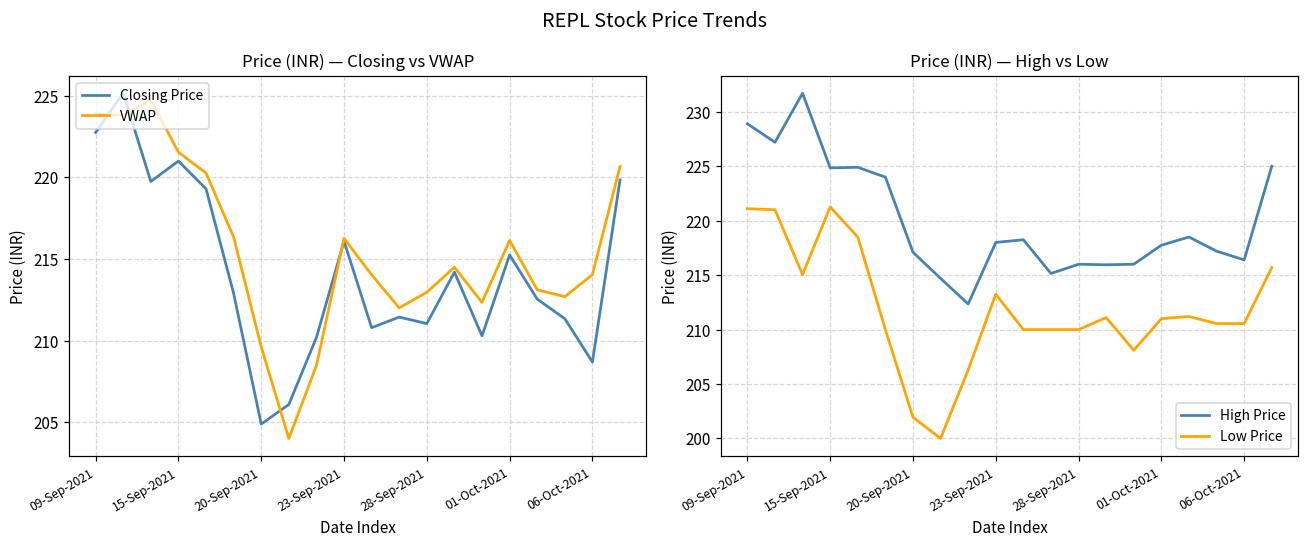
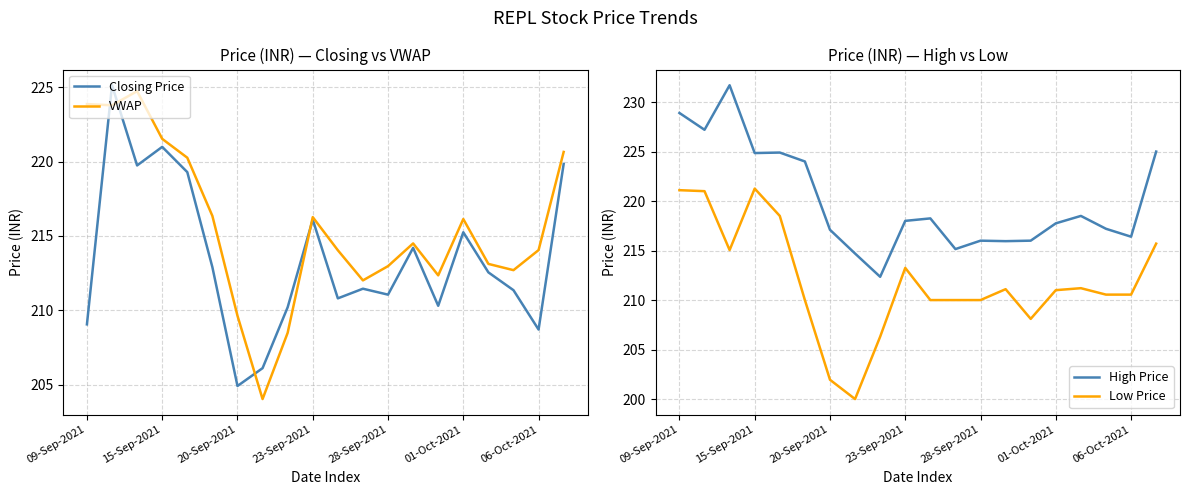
Price (INR) — Closing vs VWAP, Closing Price, 09-Sep-2021: 222.8 -> 209.1
